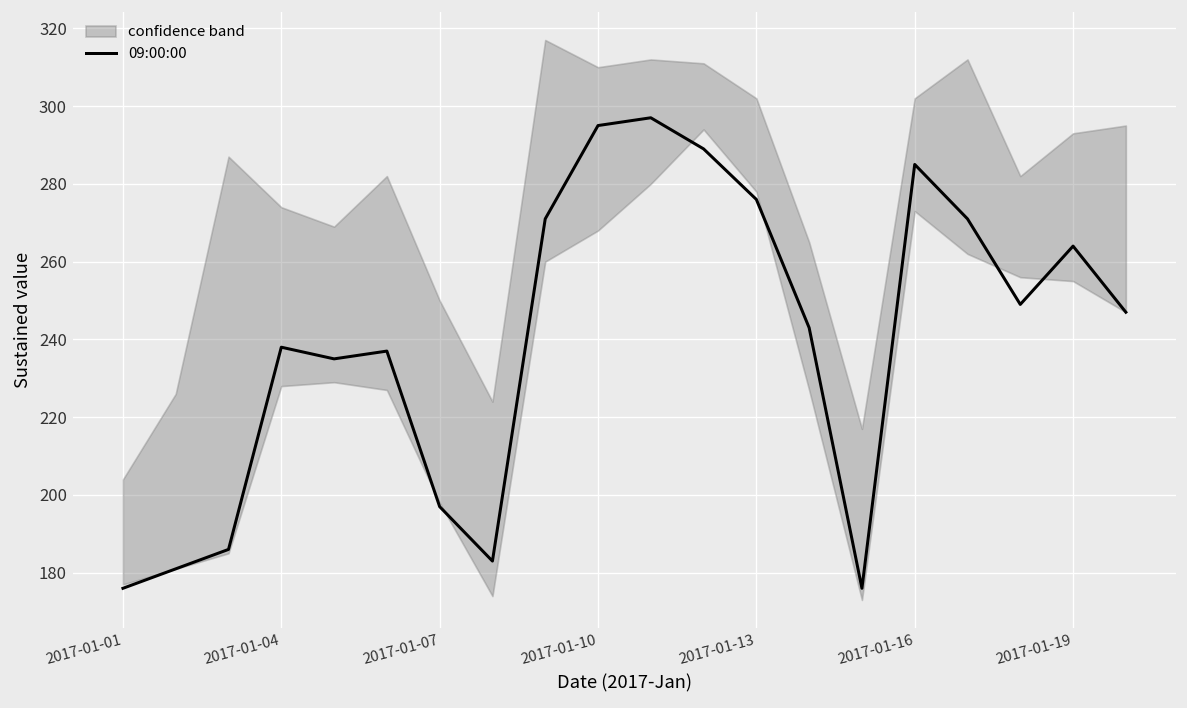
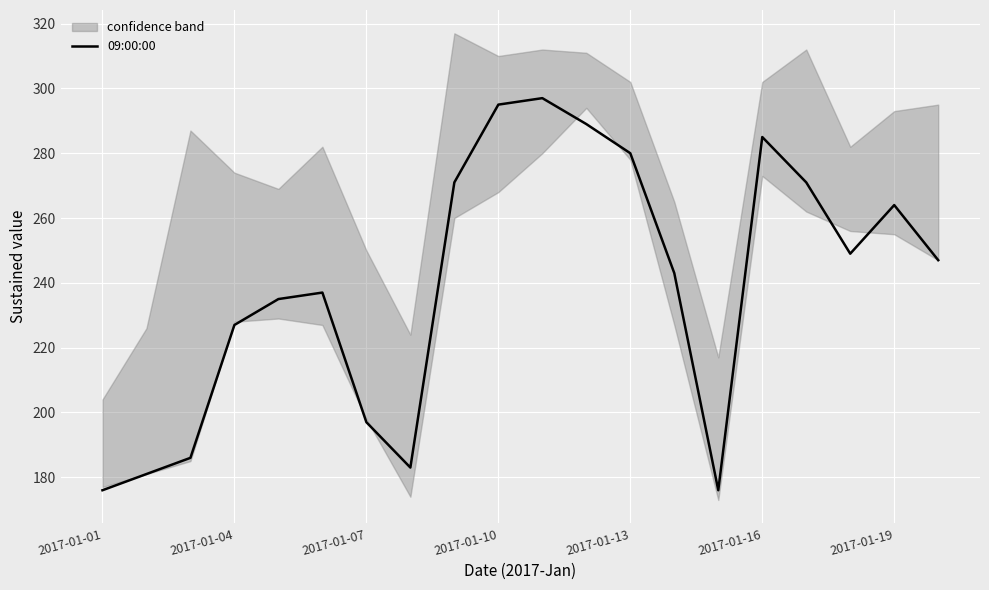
09:00:00, 2017-01-04: 238 -> 227
09:00:00, 2017-01-13: 276 -> 280
